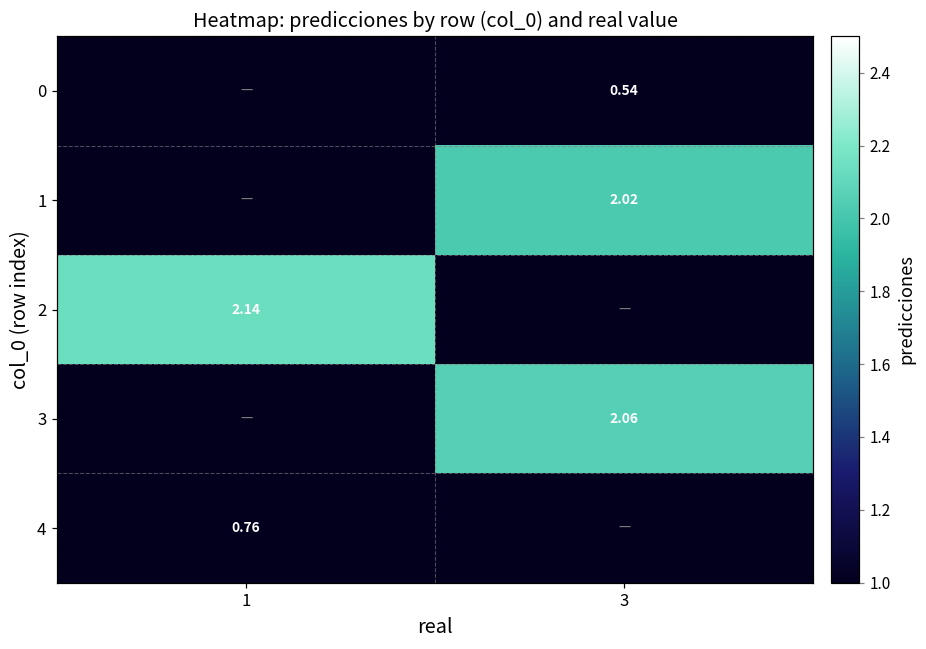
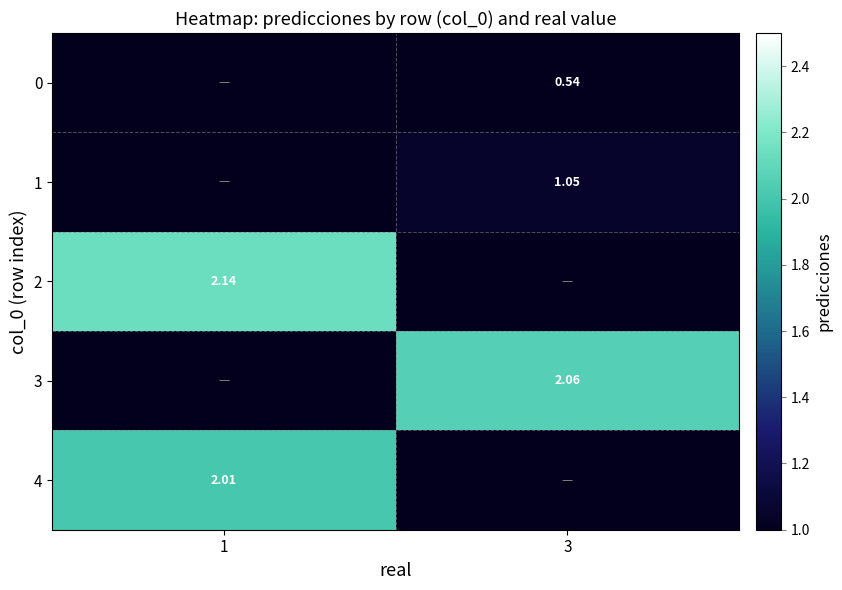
1, 3: 2.02 -> 1.05
4, 1: 0.76 -> 2.01
